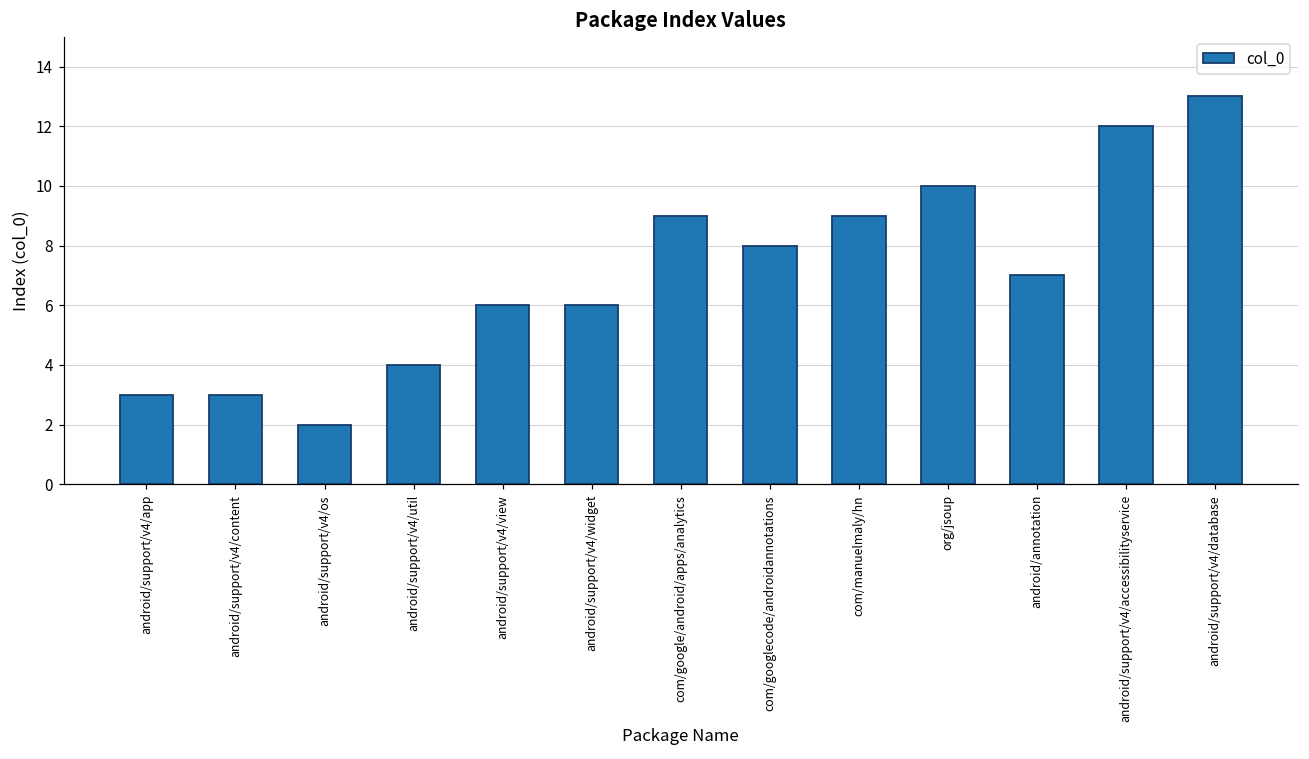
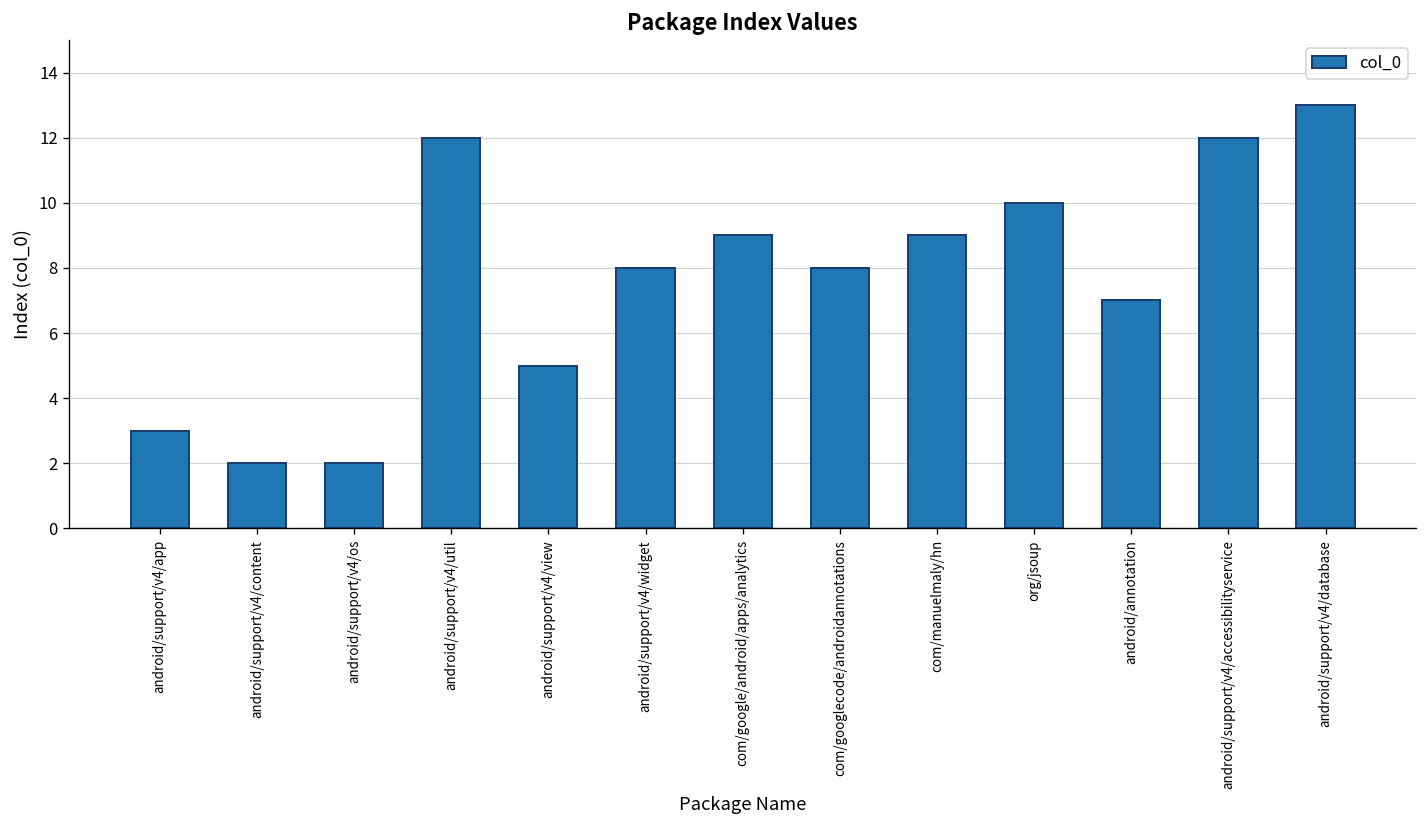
android/support/v4/content: 3 -> 2
android/support/v4/util: 4 -> 12
android/support/v4/view: 6 -> 5
android/support/v4/widget: 6 -> 8
